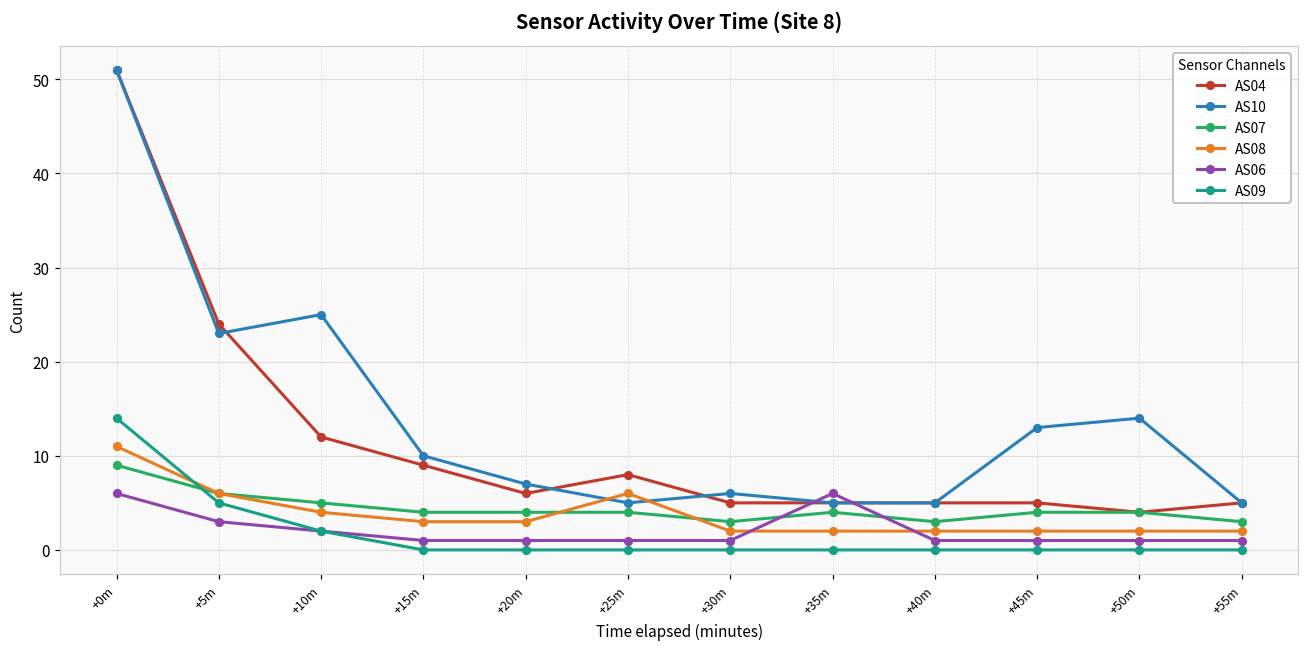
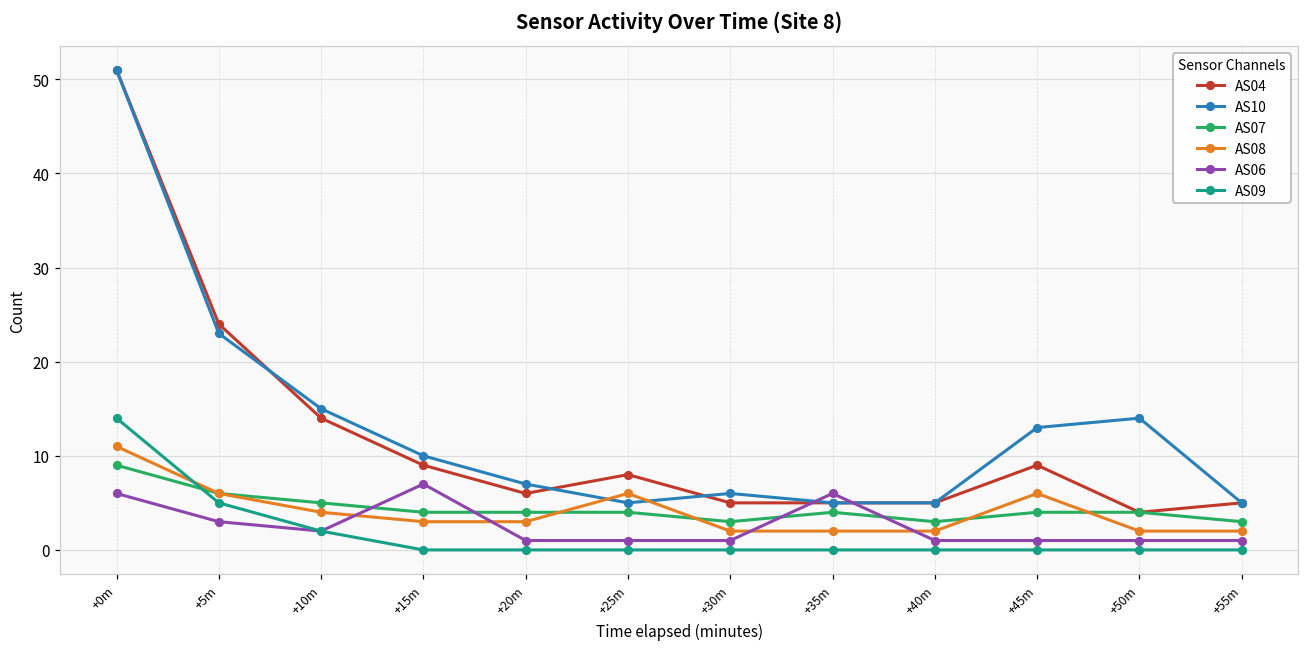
AS04, +10m: 12 -> 14
AS10, +10m: 25 -> 15
AS06, +15m: 1 -> 7
AS04, +45m: 5 -> 9
AS08, +45m: 2 -> 6
